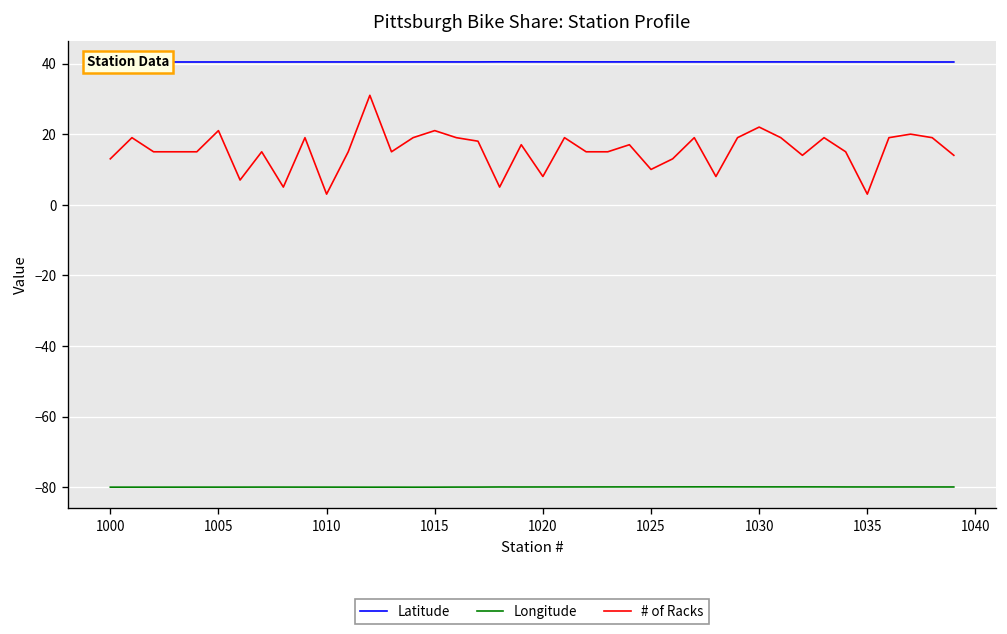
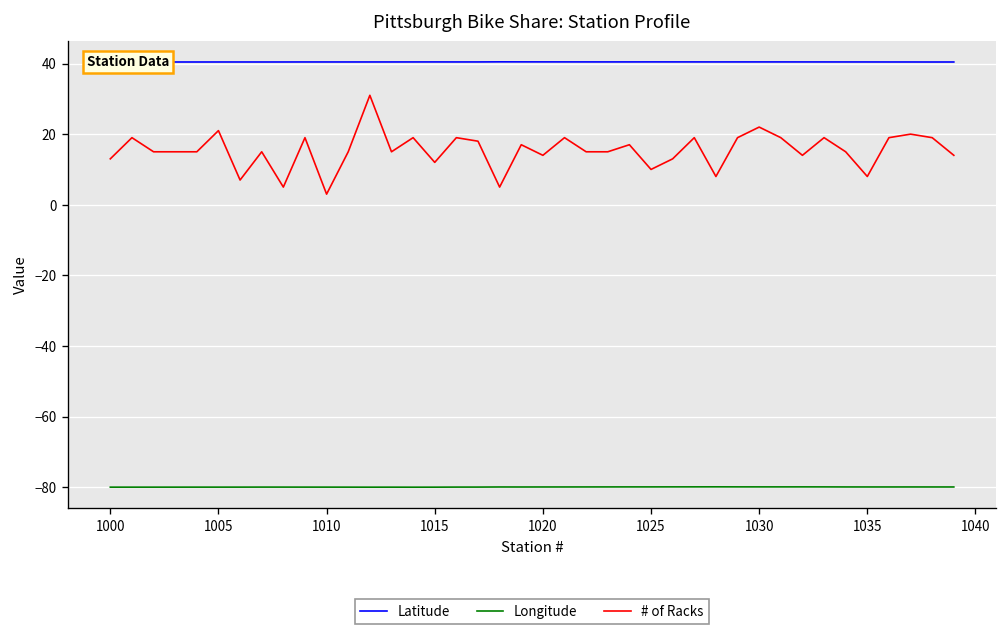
# of Racks, 1015: 21 -> 12
# of Racks, 1020: 8 -> 14
# of Racks, 1035: 3 -> 8
